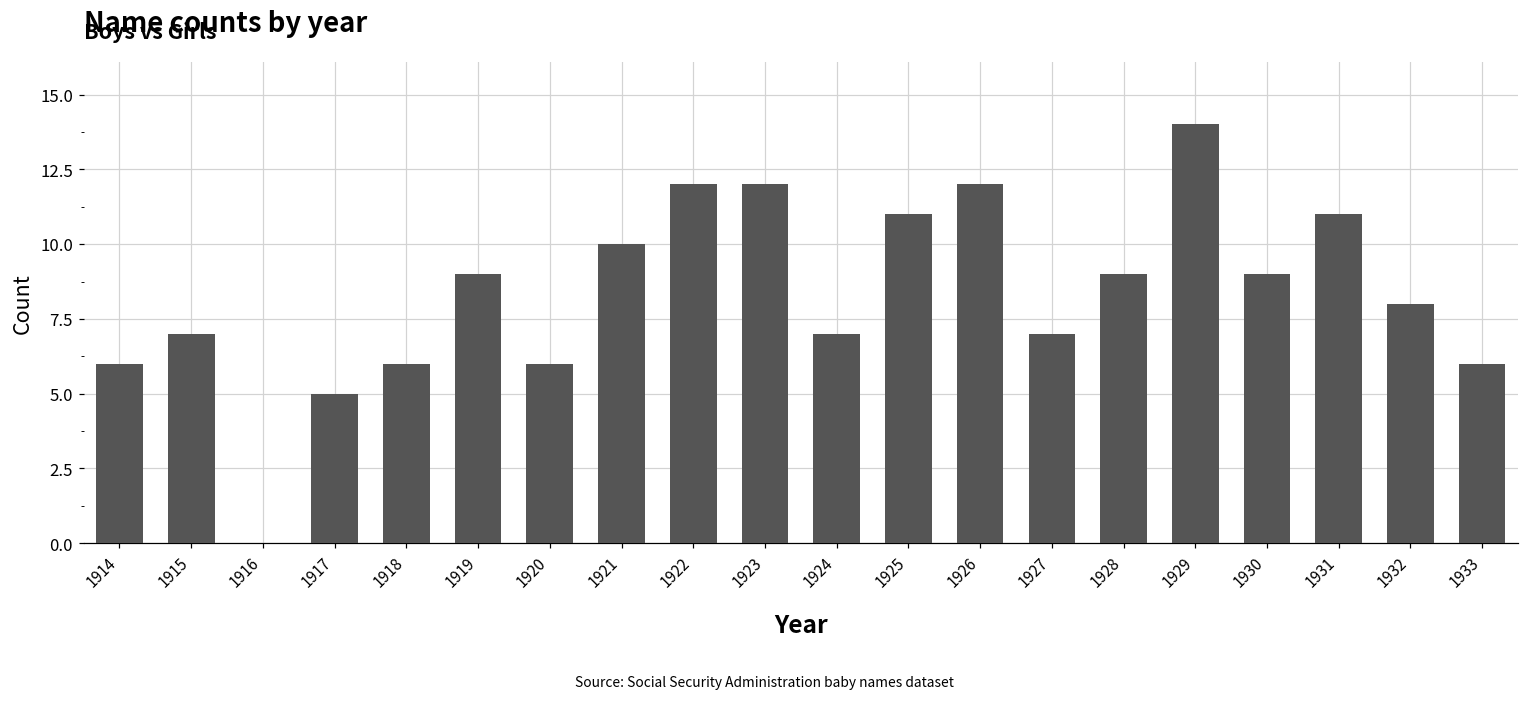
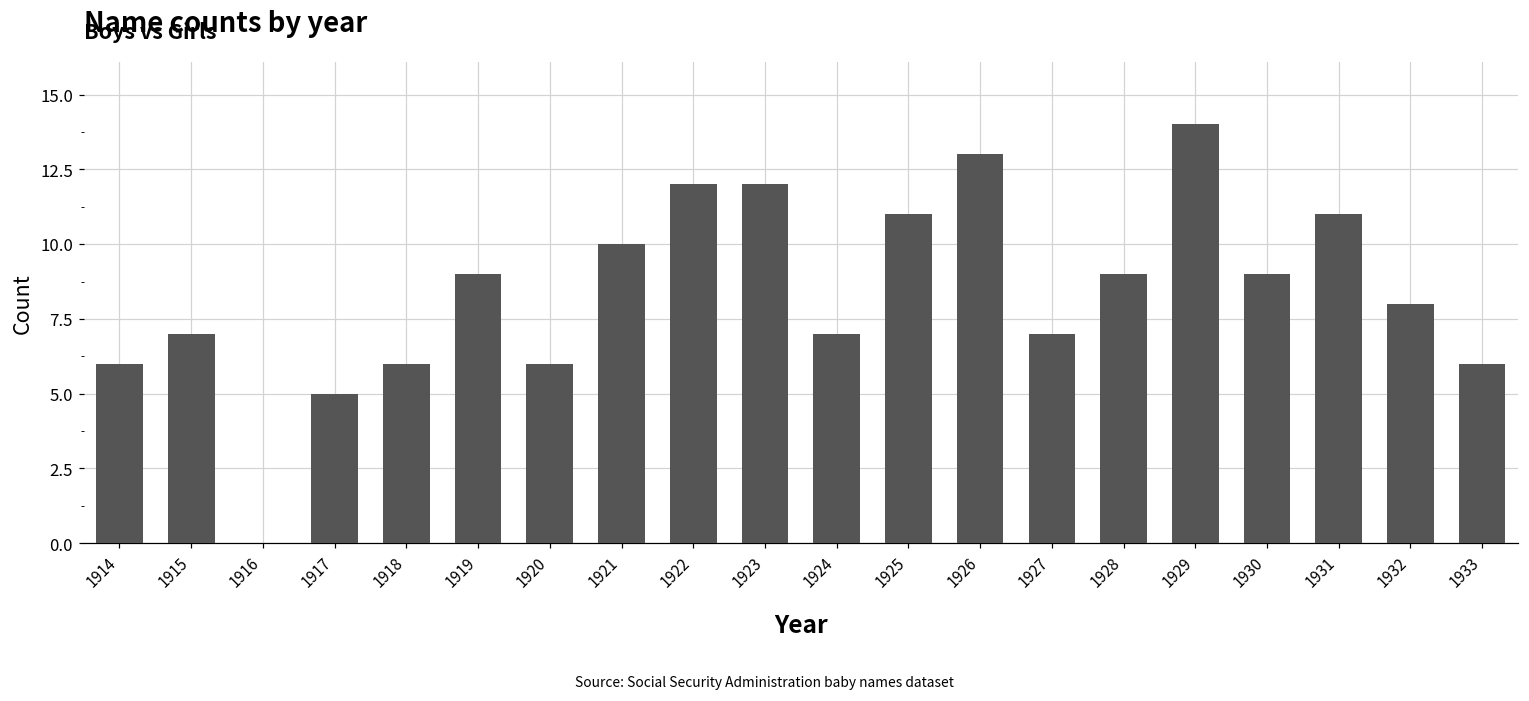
1926: 12 -> 13
